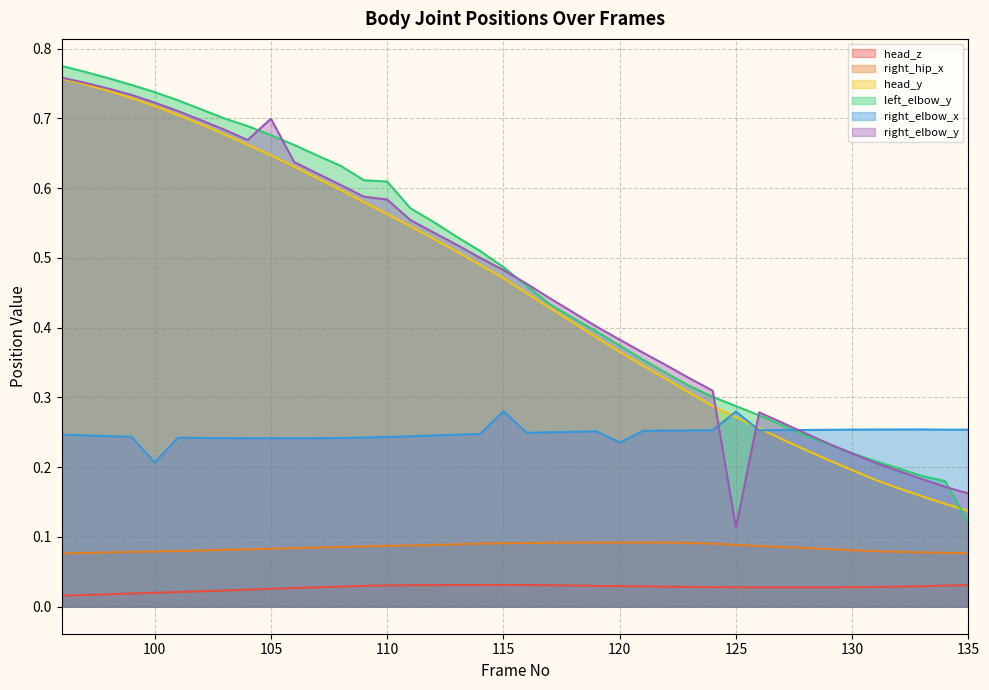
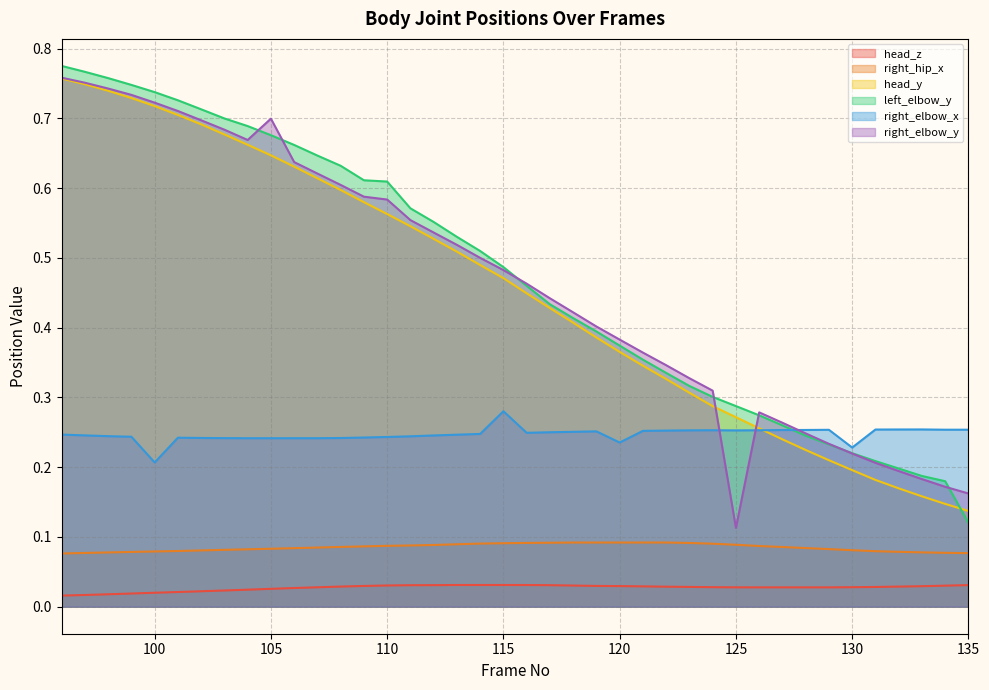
right_elbow_x, 125: 0.28 -> 0.25
right_elbow_x, 130: 0.25 -> 0.23
